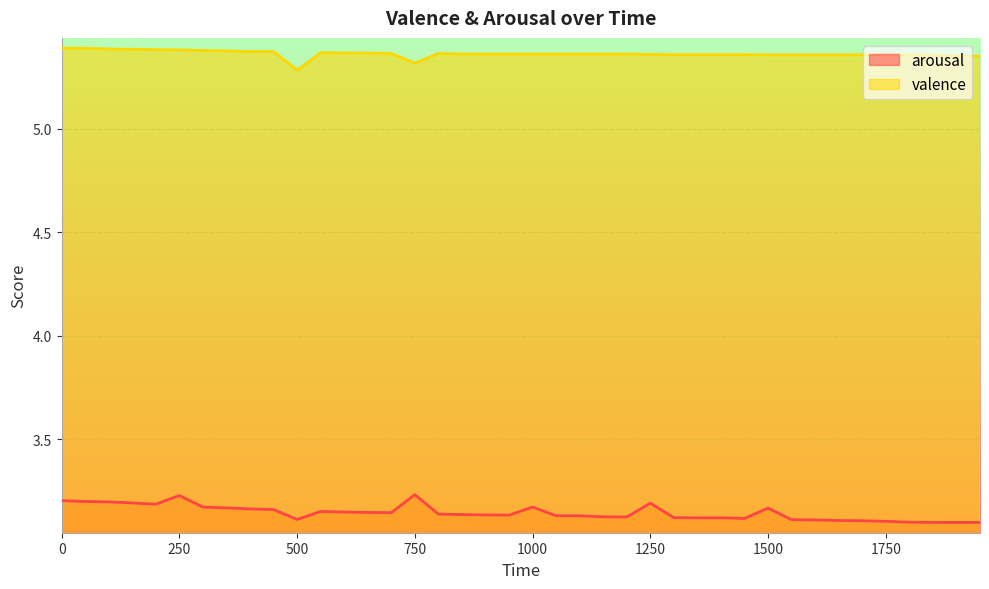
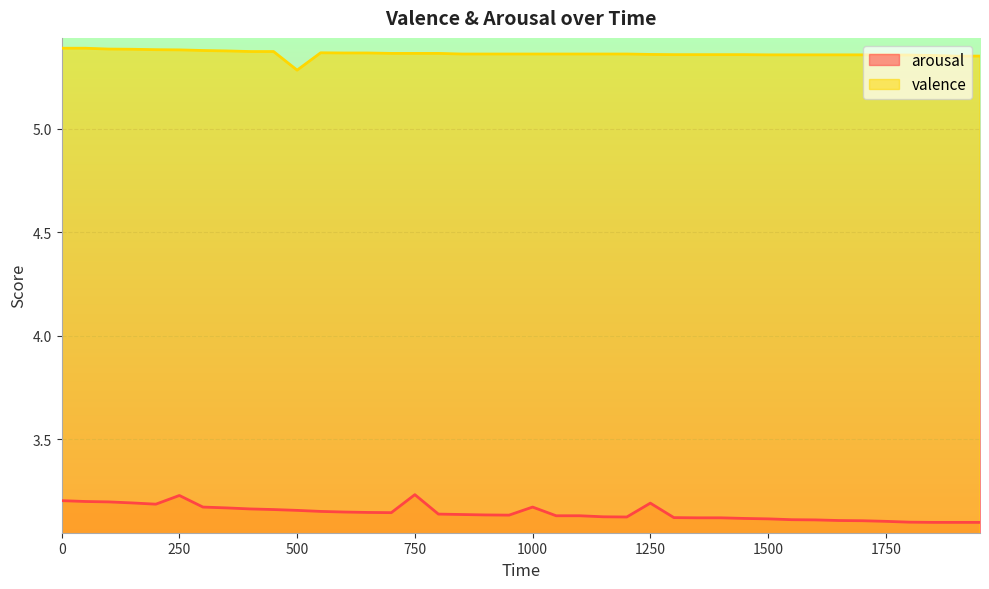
arousal, 500: 3.11 -> 3.16
valence, 750: 5.32 -> 5.37
arousal, 1500: 3.17 -> 3.12
